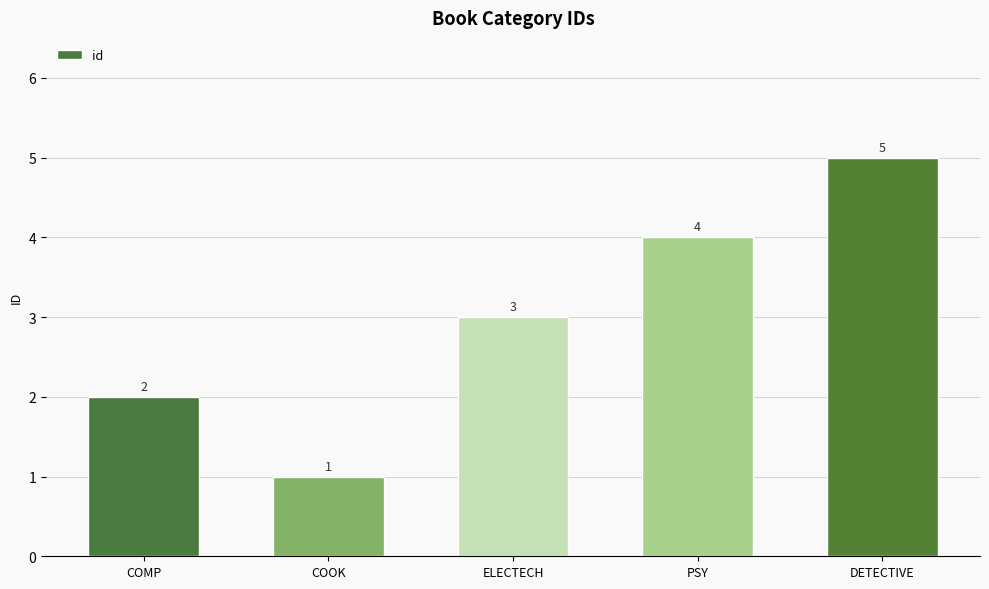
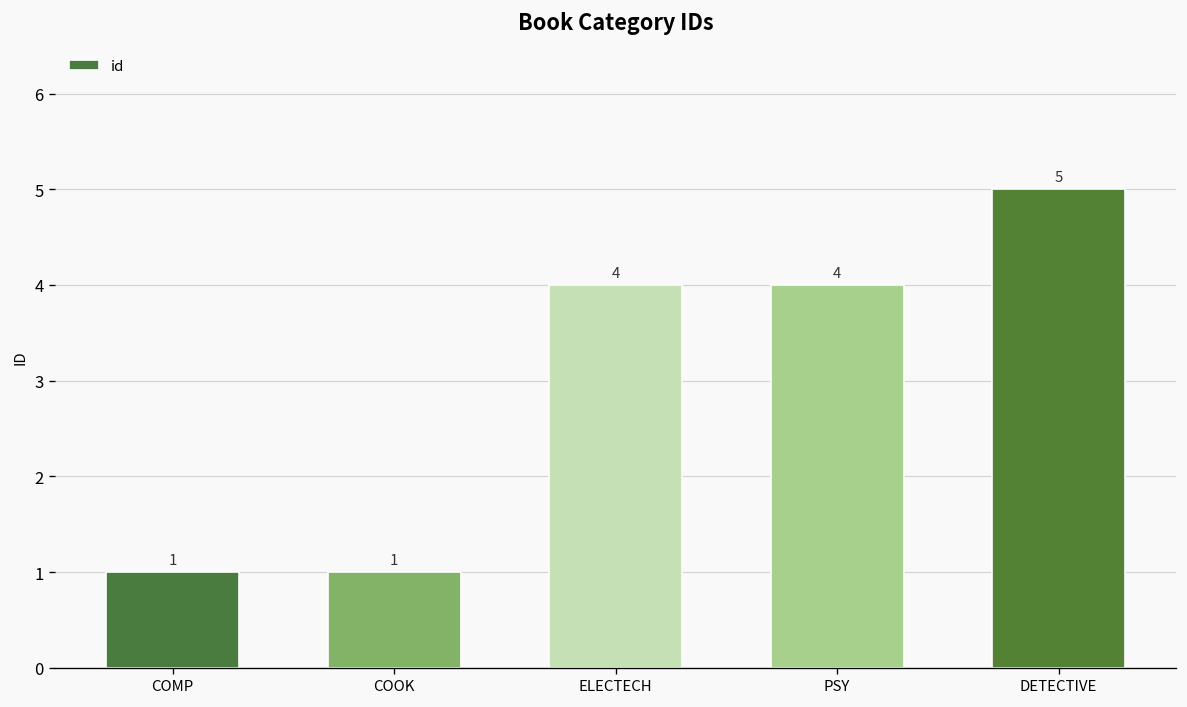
COMP: 2 -> 1
ELECTECH: 3 -> 4
